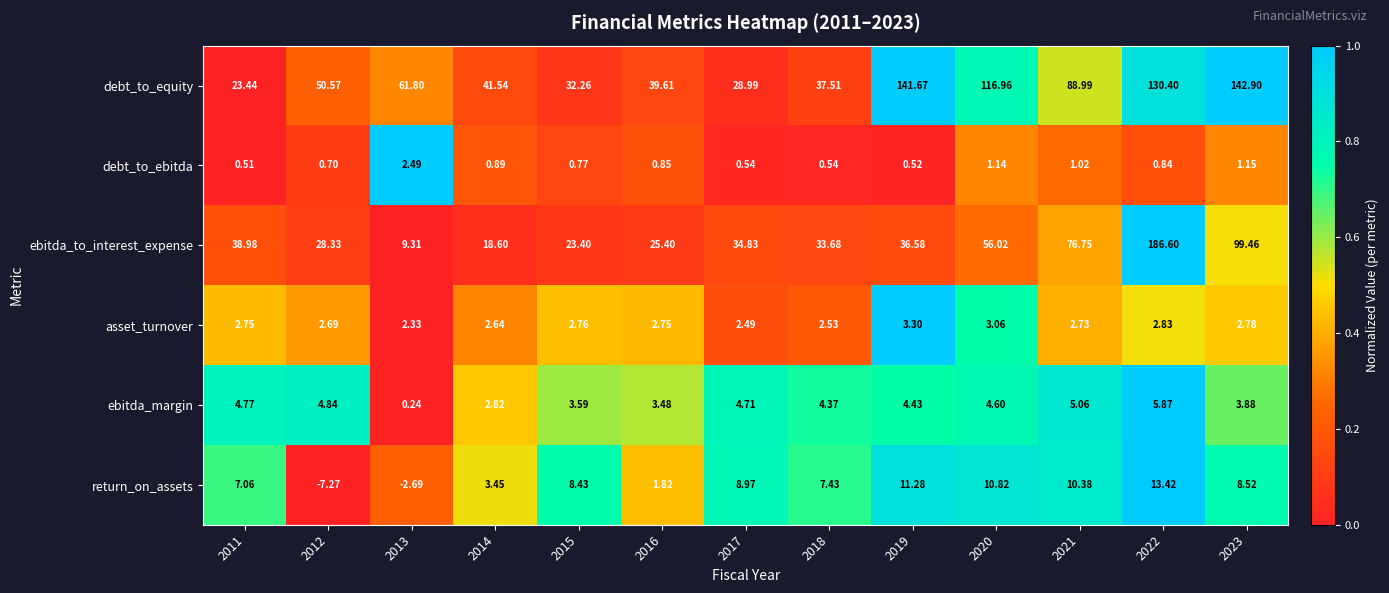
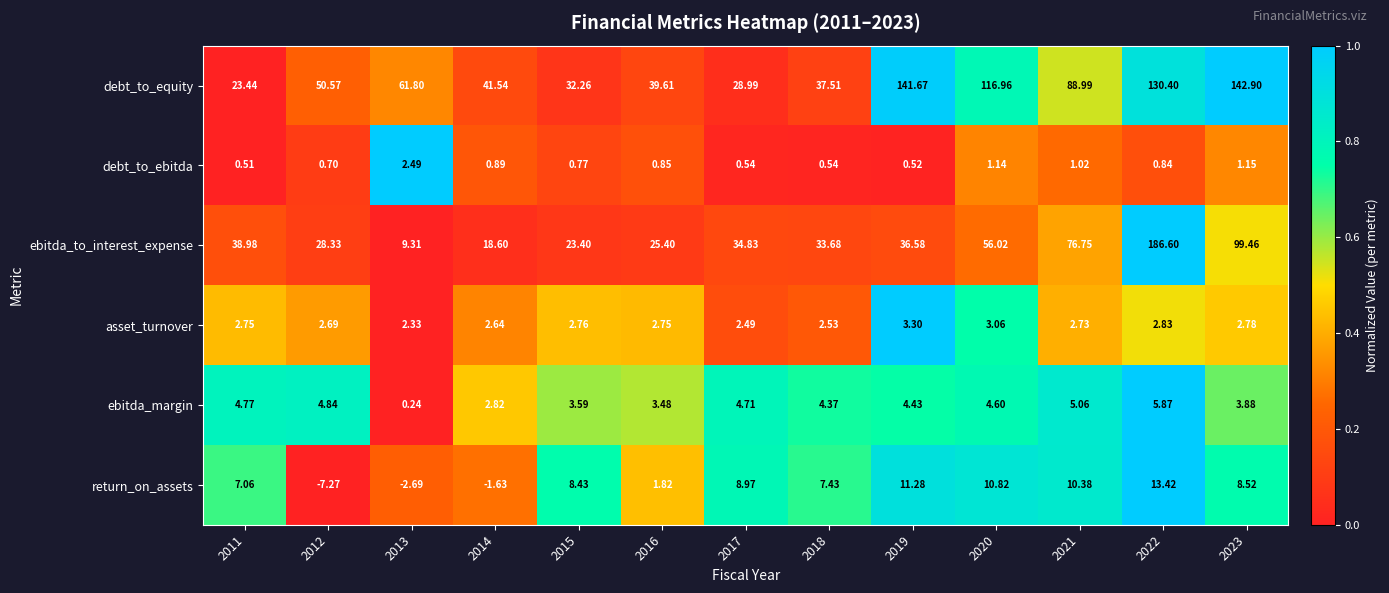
return_on_assets, 2014: 3.45 -> -1.63
